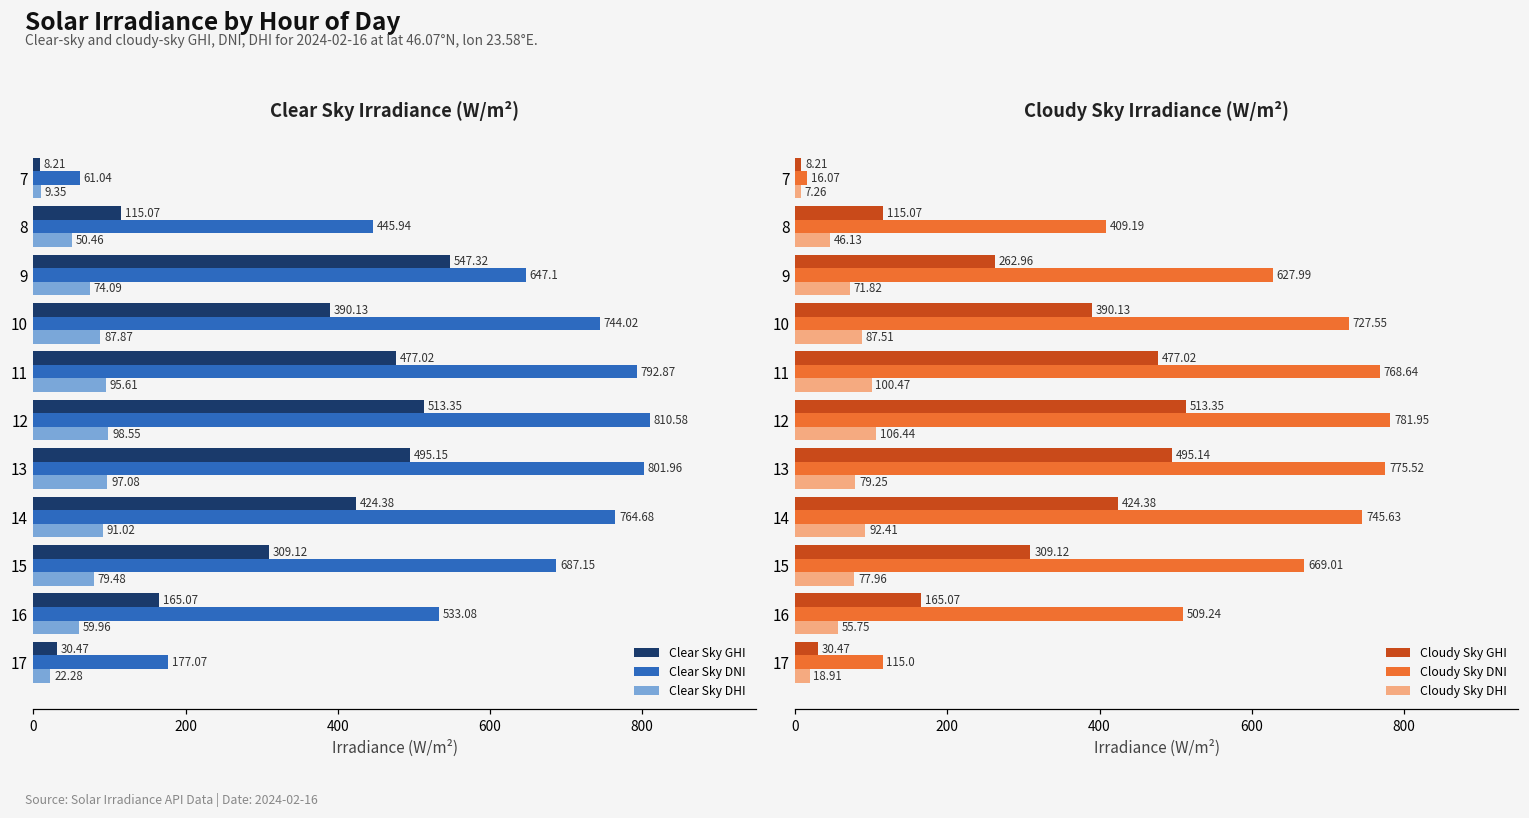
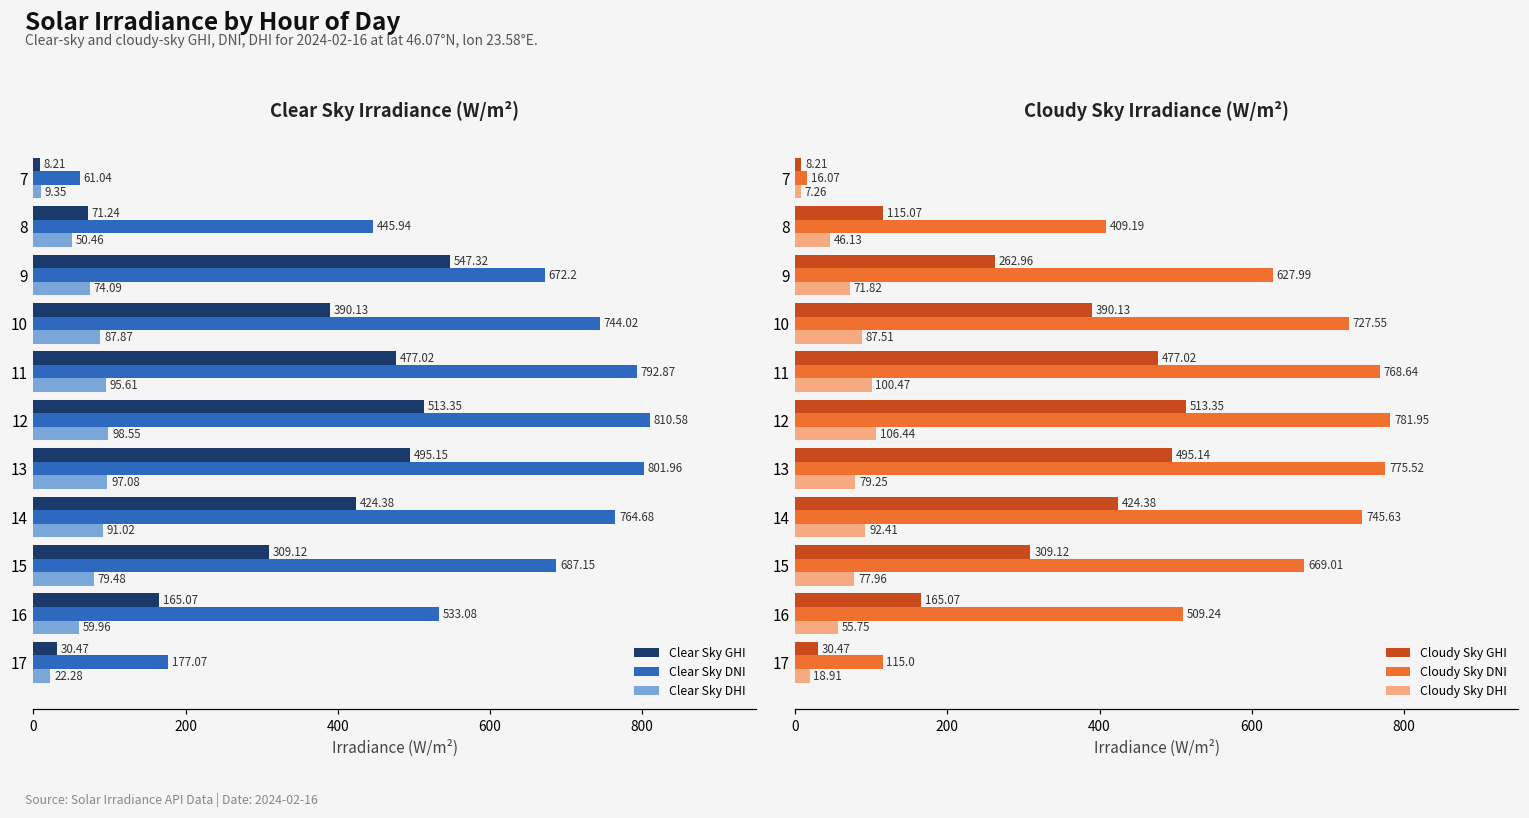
Clear Sky Irradiance (W/m²), Clear Sky GHI, 8: 115.07 -> 71.24
Clear Sky Irradiance (W/m²), Clear Sky DNI, 9: 647.1 -> 672.2
